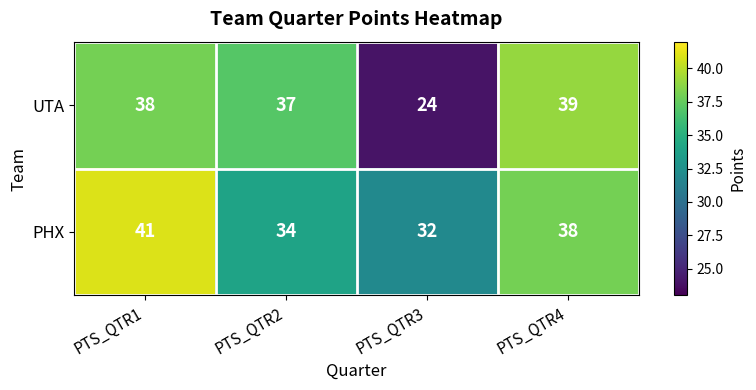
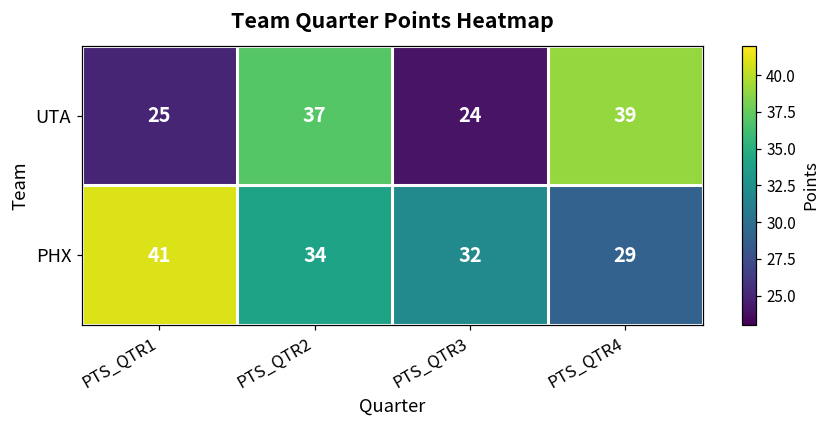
UTA, PTS_QTR1: 38 -> 25
PHX, PTS_QTR4: 38 -> 29
